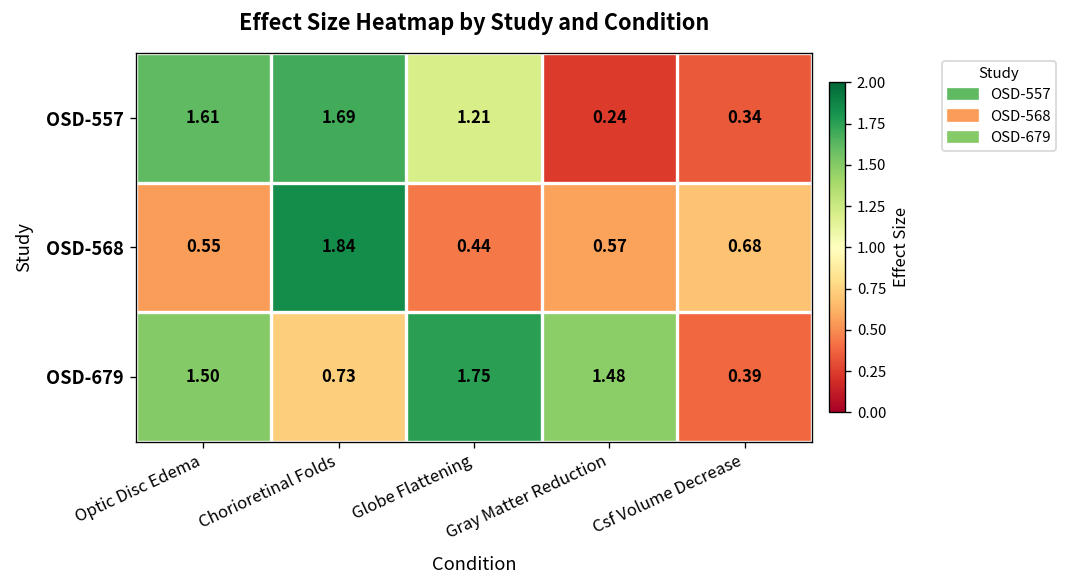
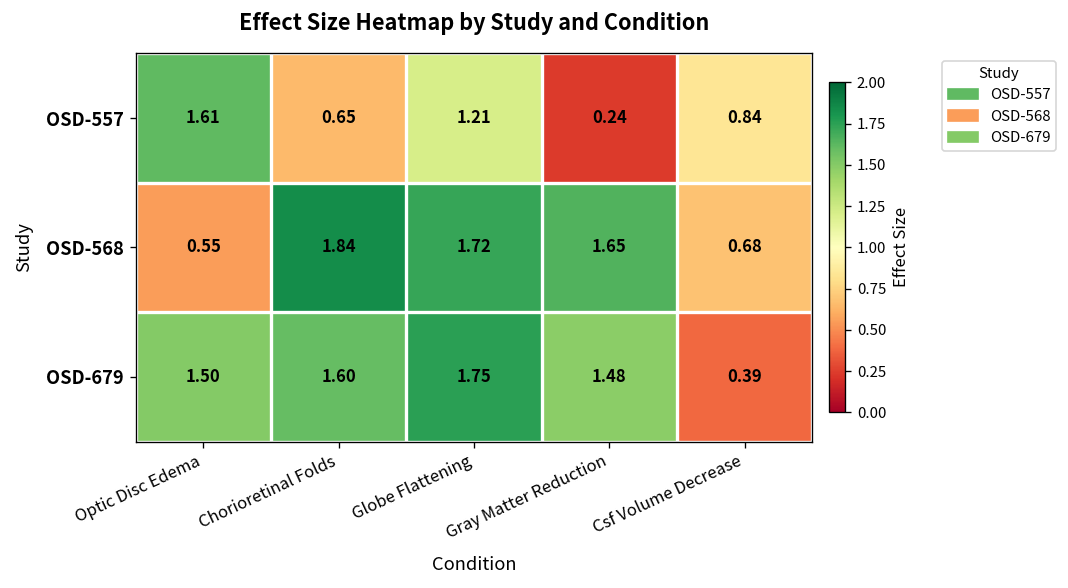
OSD-557, Chorioretinal Folds: 1.69 -> 0.65
OSD-557, Csf Volume Decrease: 0.34 -> 0.84
OSD-568, Globe Flattening: 0.44 -> 1.72
OSD-568, Gray Matter Reduction: 0.57 -> 1.65
OSD-679, Chorioretinal Folds: 0.73 -> 1.60
